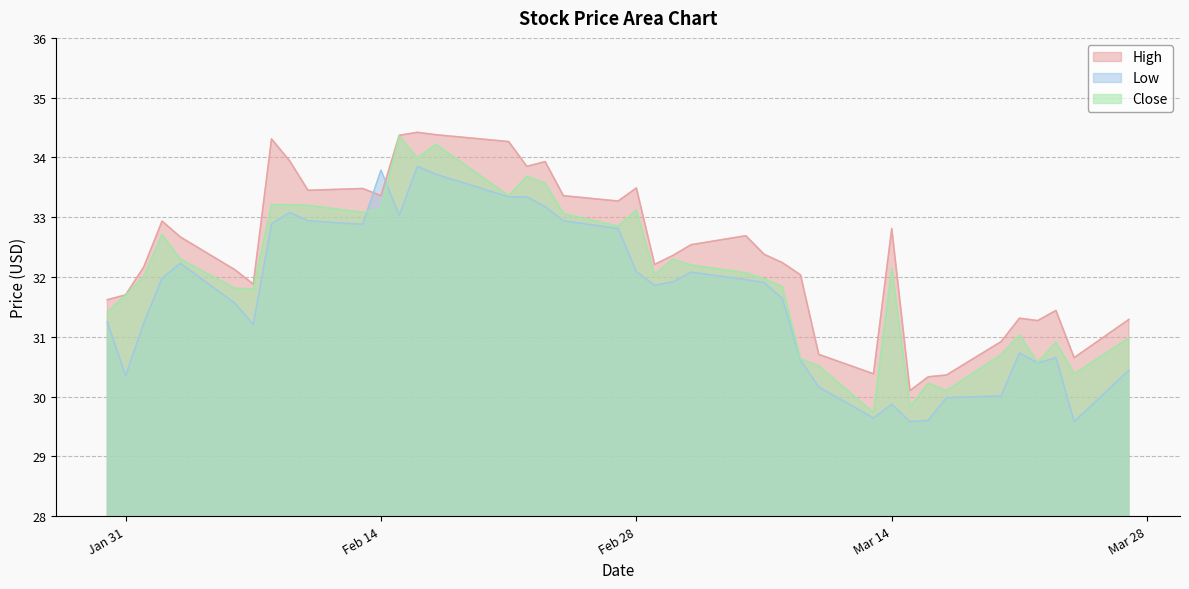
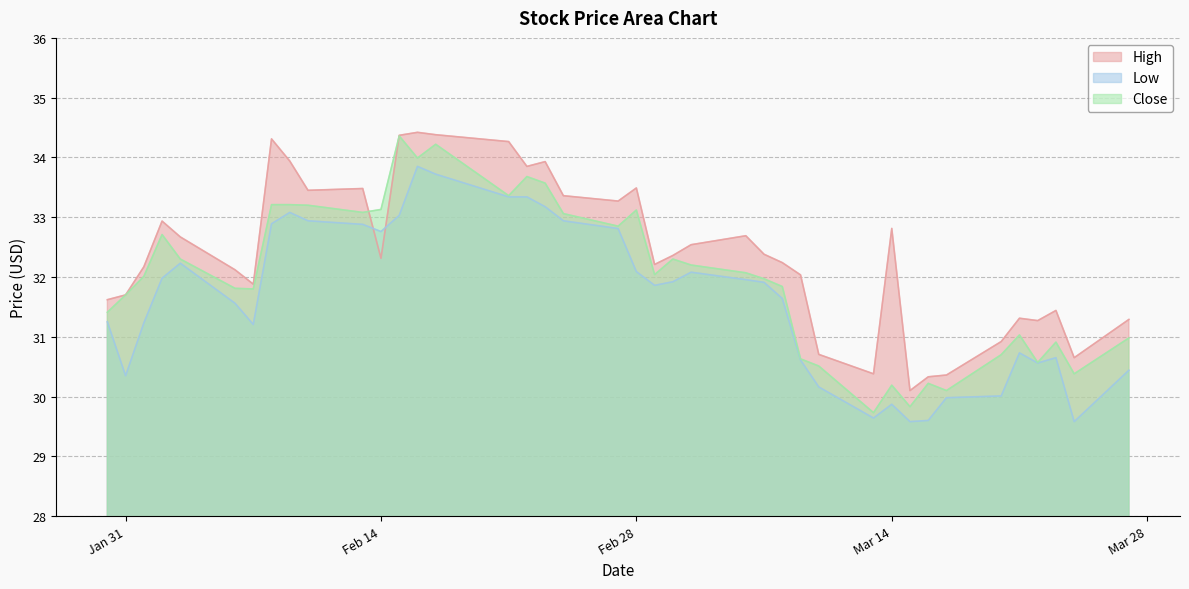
High, Feb 14: 33.4 -> 32.3
Low, Feb 14: 33.8 -> 32.8
Close, Mar 14: 32.1 -> 30.2
